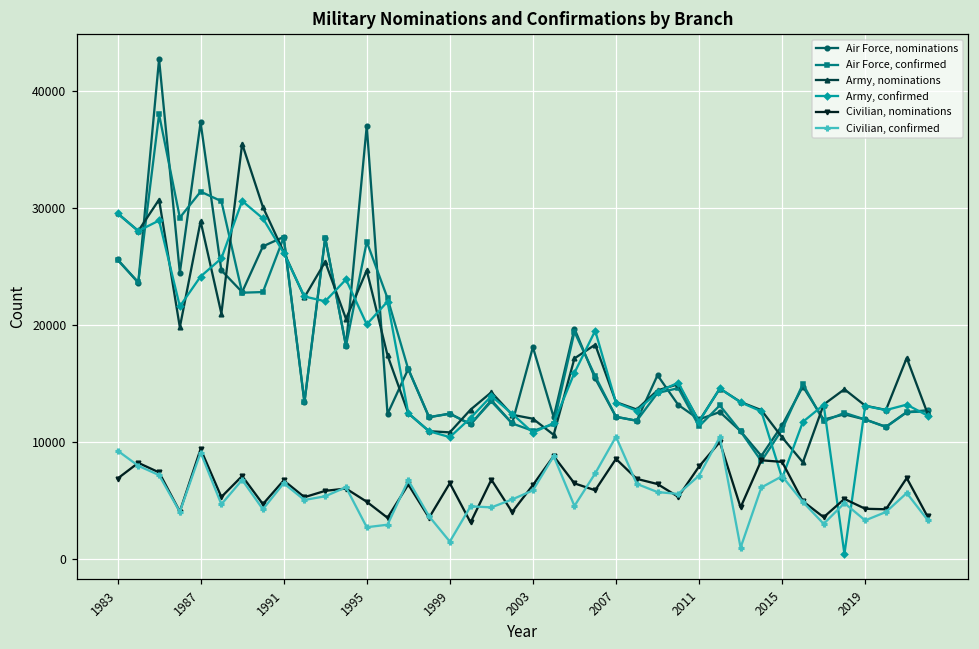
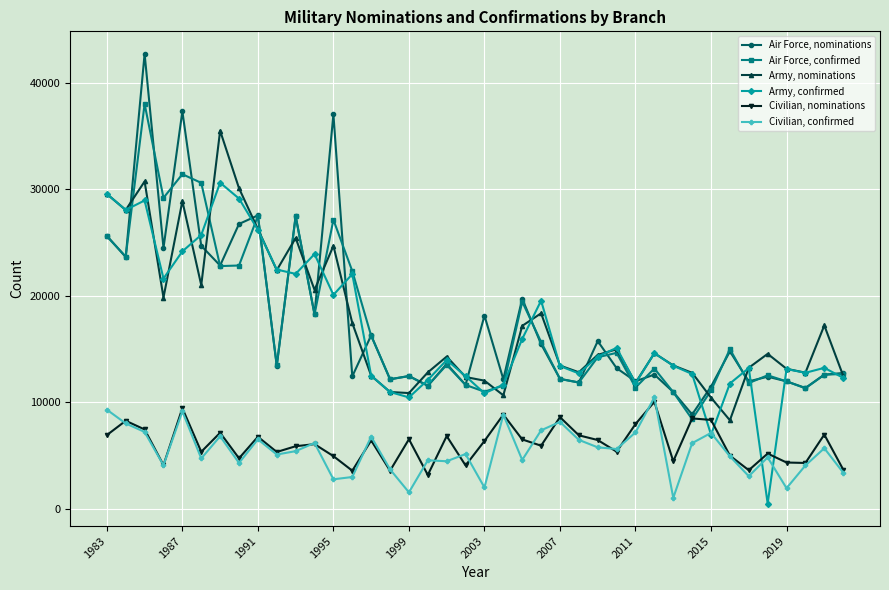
Civilian, confirmed, 2003: 5900 -> 2000
Civilian, confirmed, 2007: 10500 -> 8200
Civilian, confirmed, 2019: 3300 -> 1900
